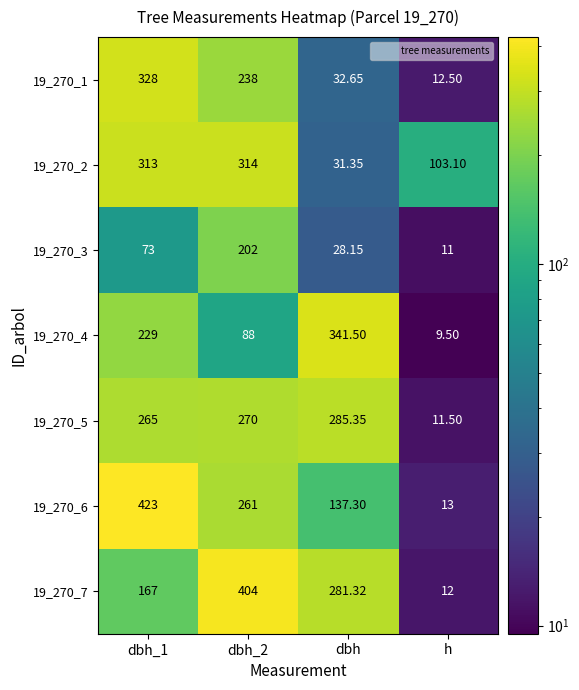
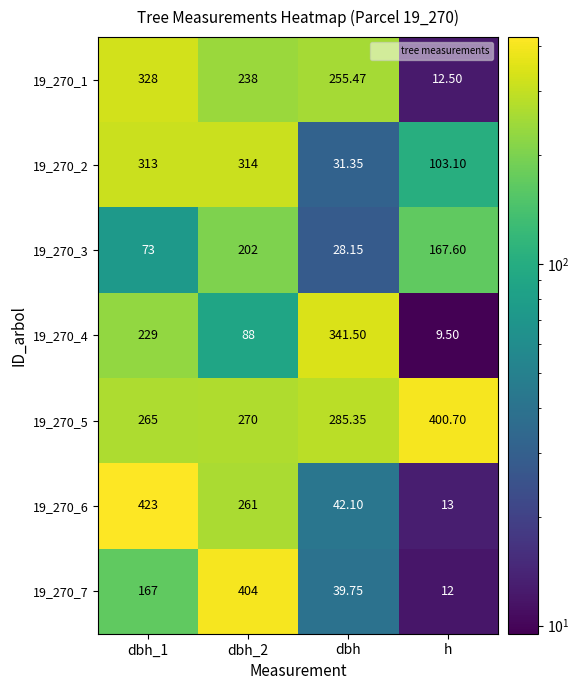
19_270_1, dbh: 32.65 -> 255.47
19_270_3, h: 11 -> 167.60
19_270_5, h: 11.50 -> 400.70
19_270_6, dbh: 137.30 -> 42.10
19_270_7, dbh: 281.32 -> 39.75
